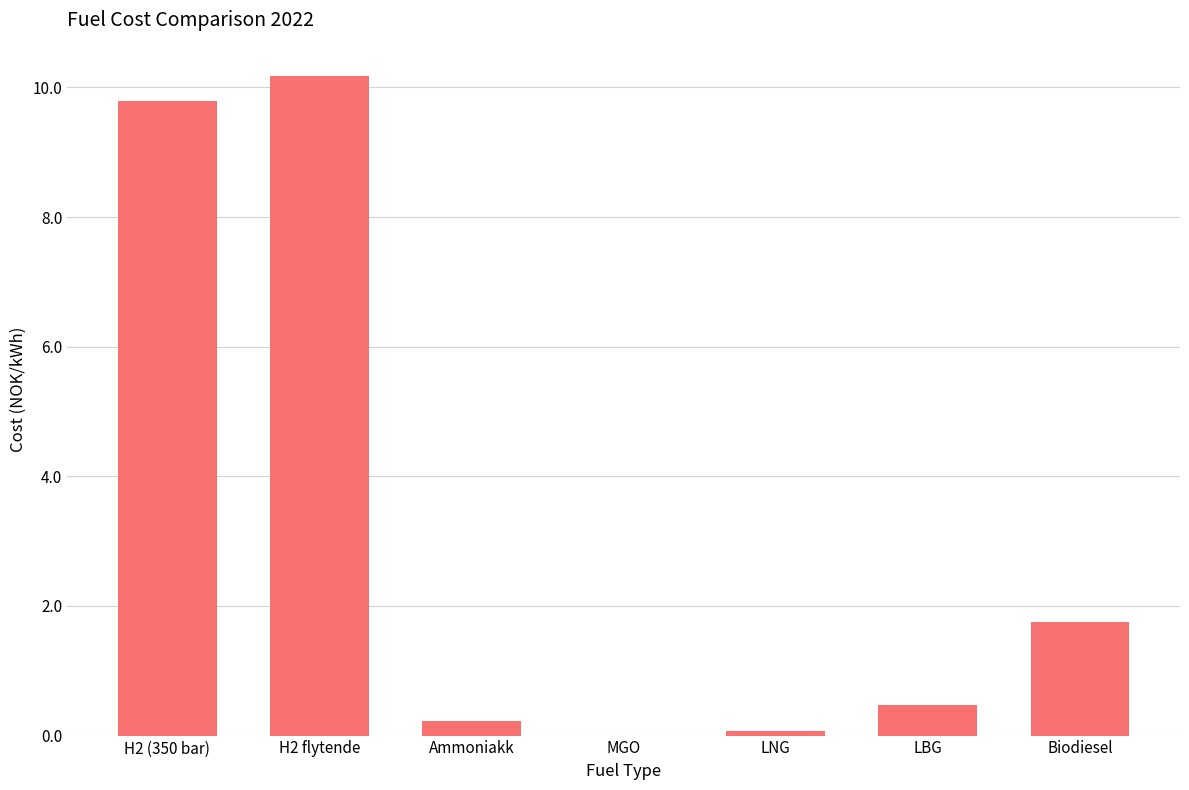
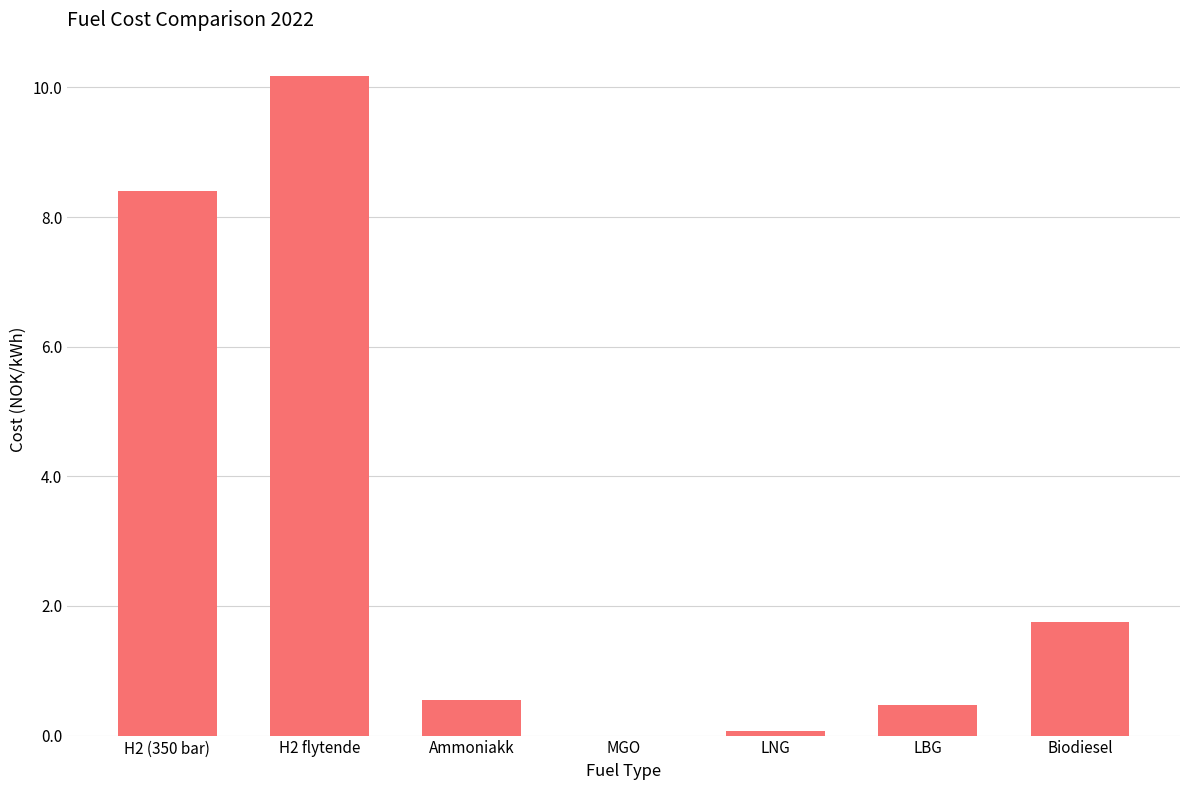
H2 (350 bar): 9.8 -> 8.4
Ammoniakk: 0.2 -> 0.6
